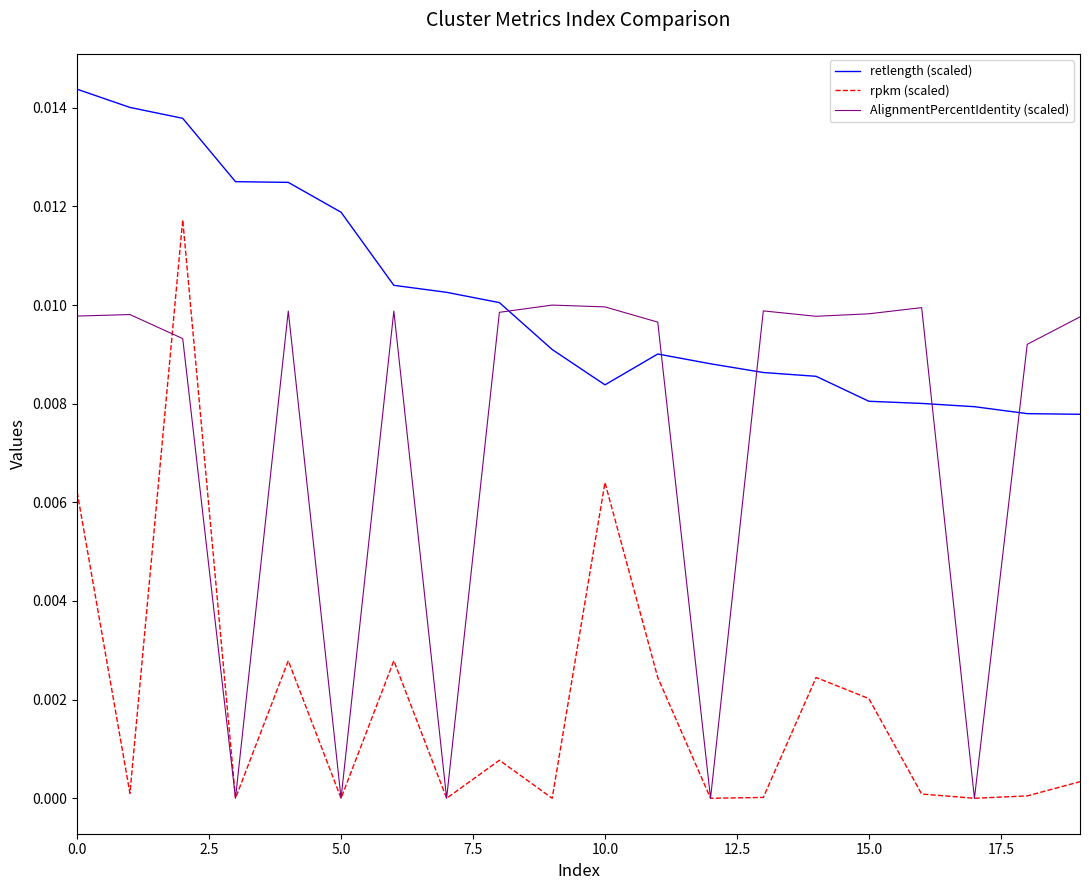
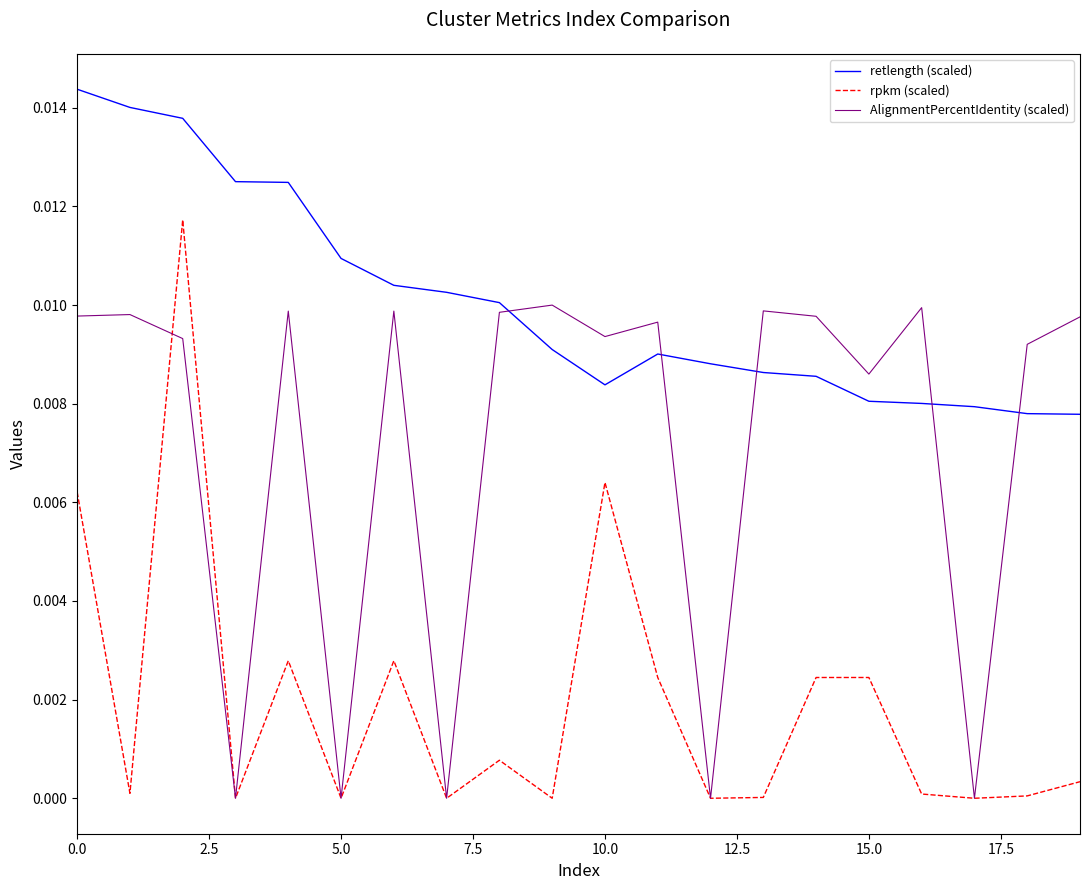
retlength (scaled), 5.0: 0.0119 -> 0.0109
AlignmentPercentIdentity (scaled), 10.0: 0.0100 -> 0.0094
rpkm (scaled), 15.0: 0.0020 -> 0.0024
AlignmentPercentIdentity (scaled), 15.0: 0.0098 -> 0.0086
